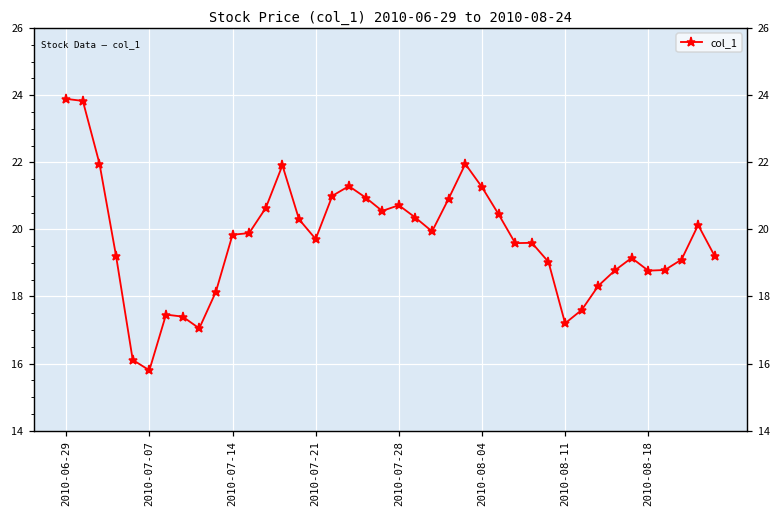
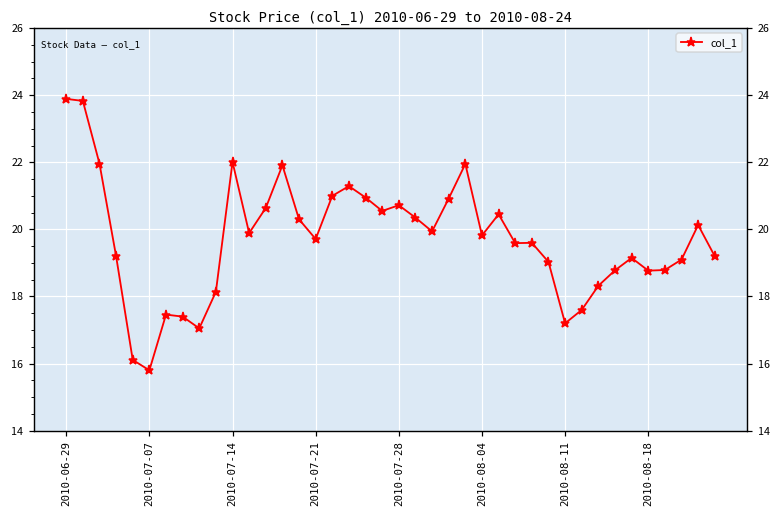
2010-07-14: 19.8 -> 22.0
2010-08-04: 21.3 -> 19.8
